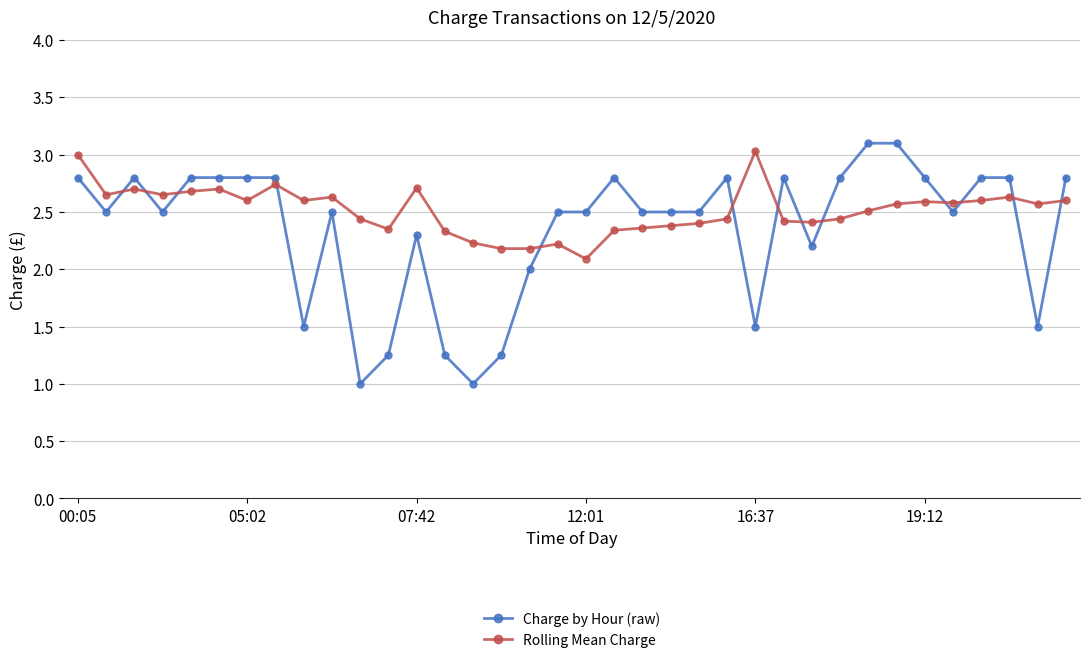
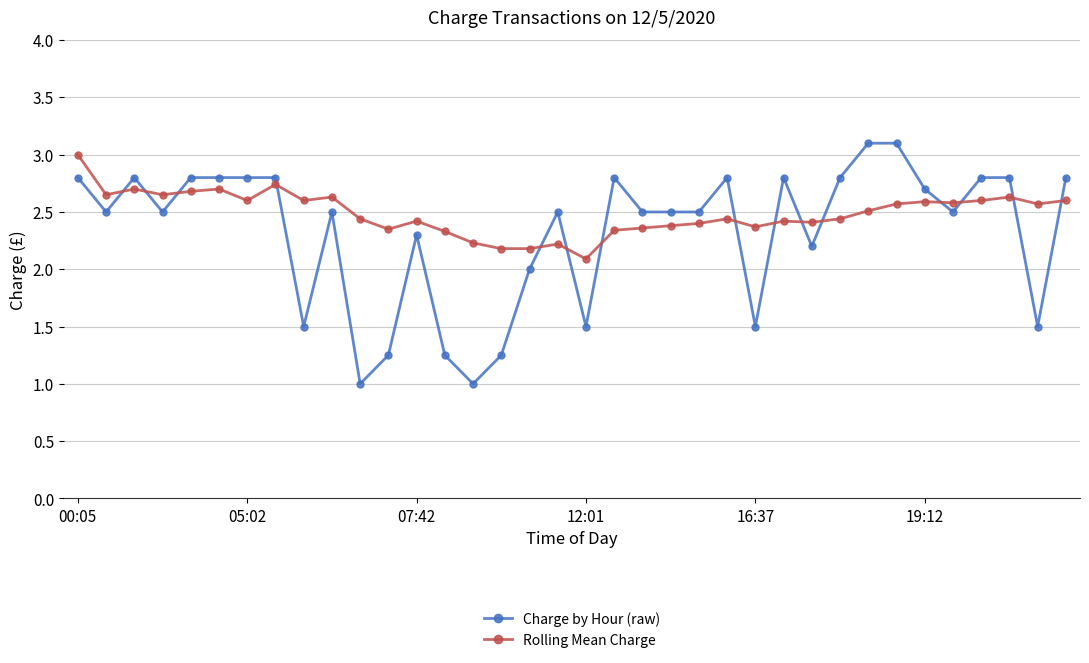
Rolling Mean Charge, 07:42: 2.71 -> 2.42
Charge by Hour (raw), 12:01: 2.5 -> 1.5
Rolling Mean Charge, 16:37: 3.03 -> 2.37
Charge by Hour (raw), 19:12: 2.8 -> 2.7
